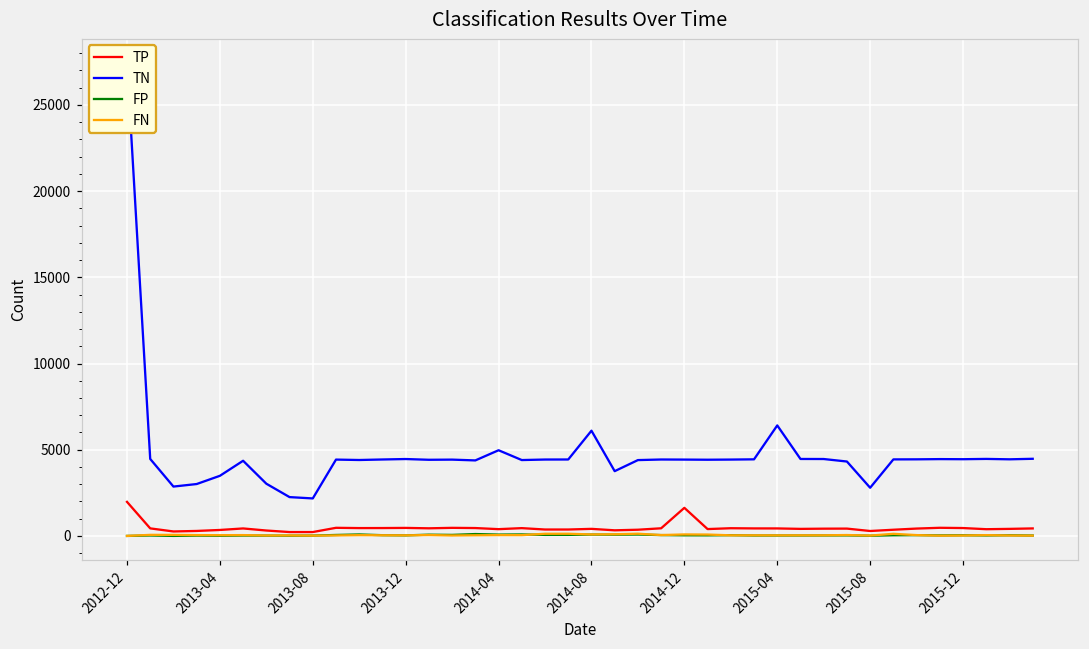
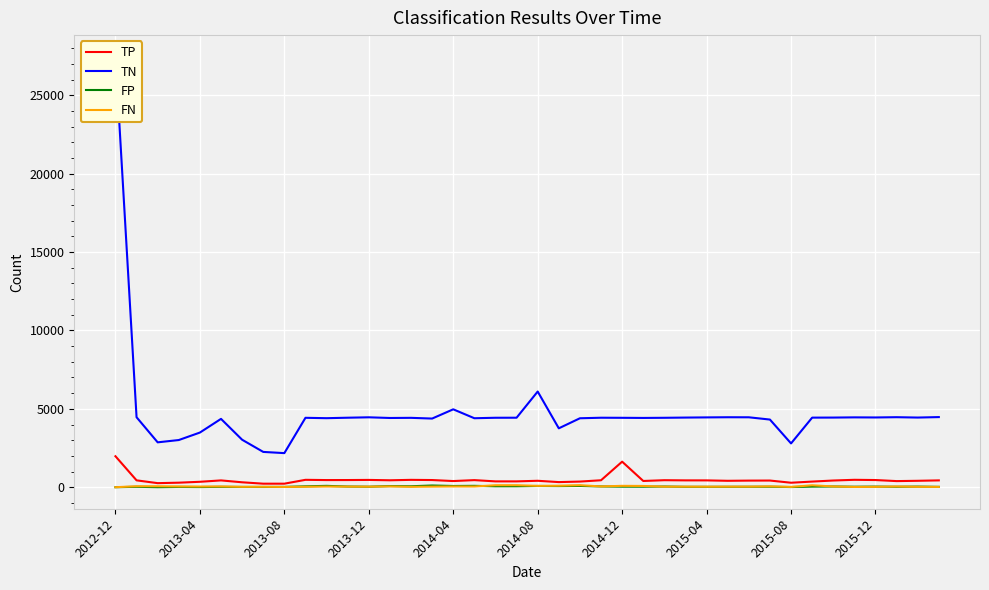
TN, 2015-04: 6400 -> 4500
